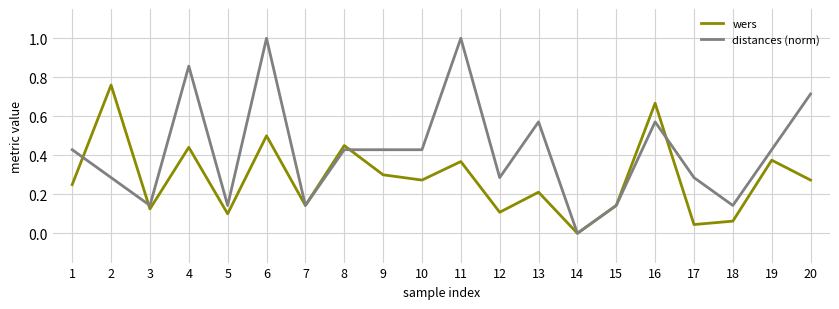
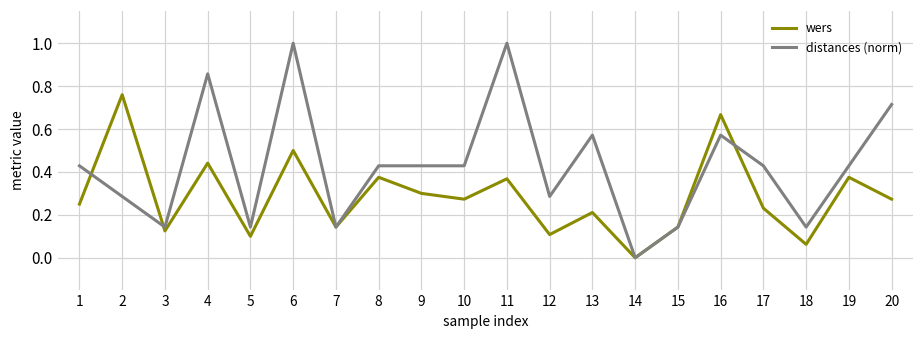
wers, 8: 0.45 -> 0.38
wers, 17: 0.05 -> 0.23
distances (norm), 17: 0.29 -> 0.43
